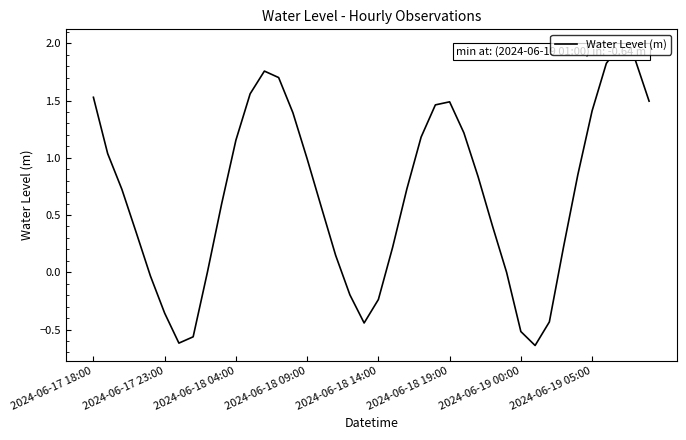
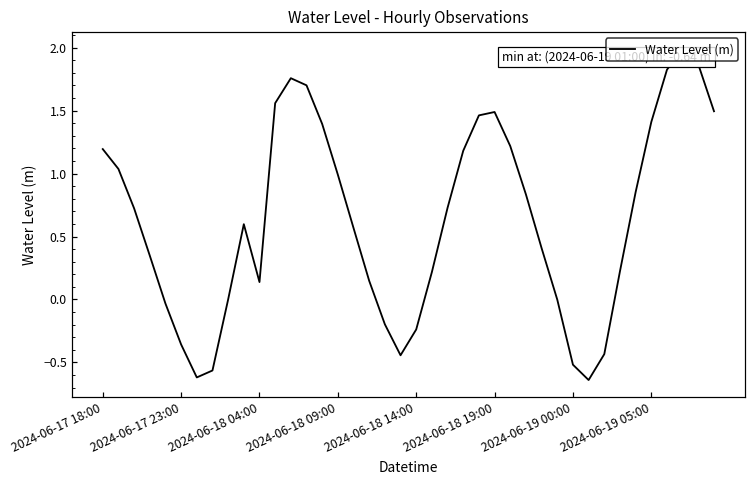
2024-06-17 18:00: 1.53 -> 1.19
2024-06-18 04:00: 1.15 -> 0.14
